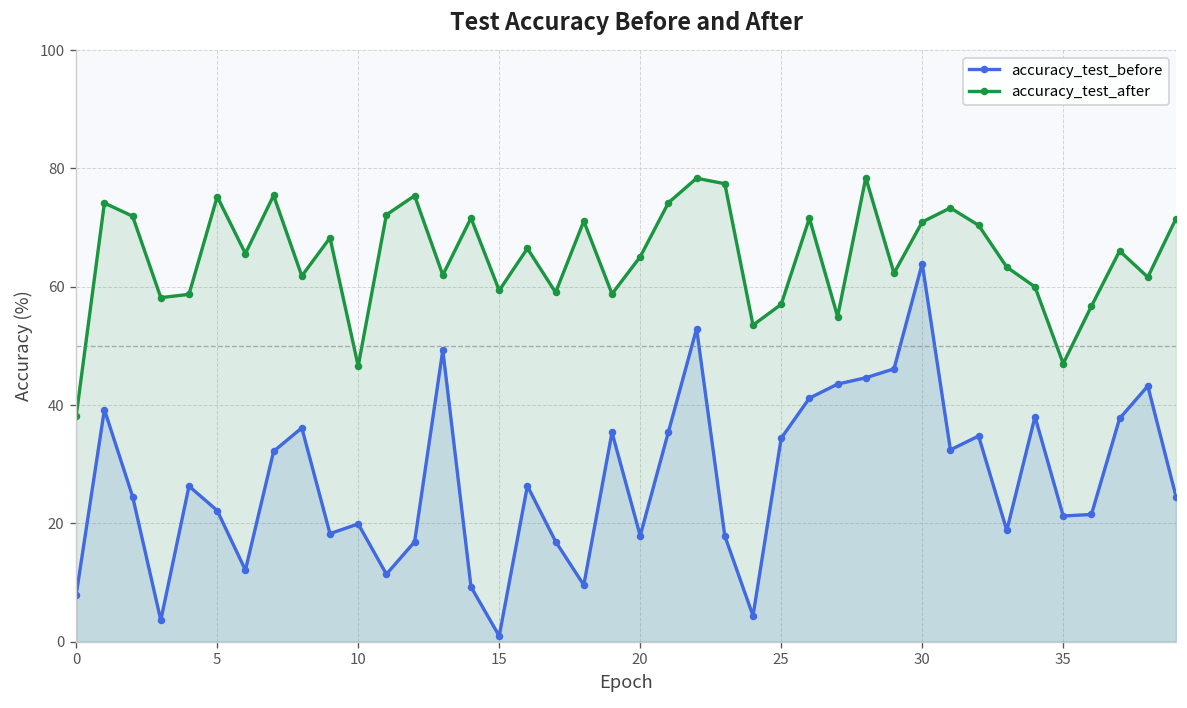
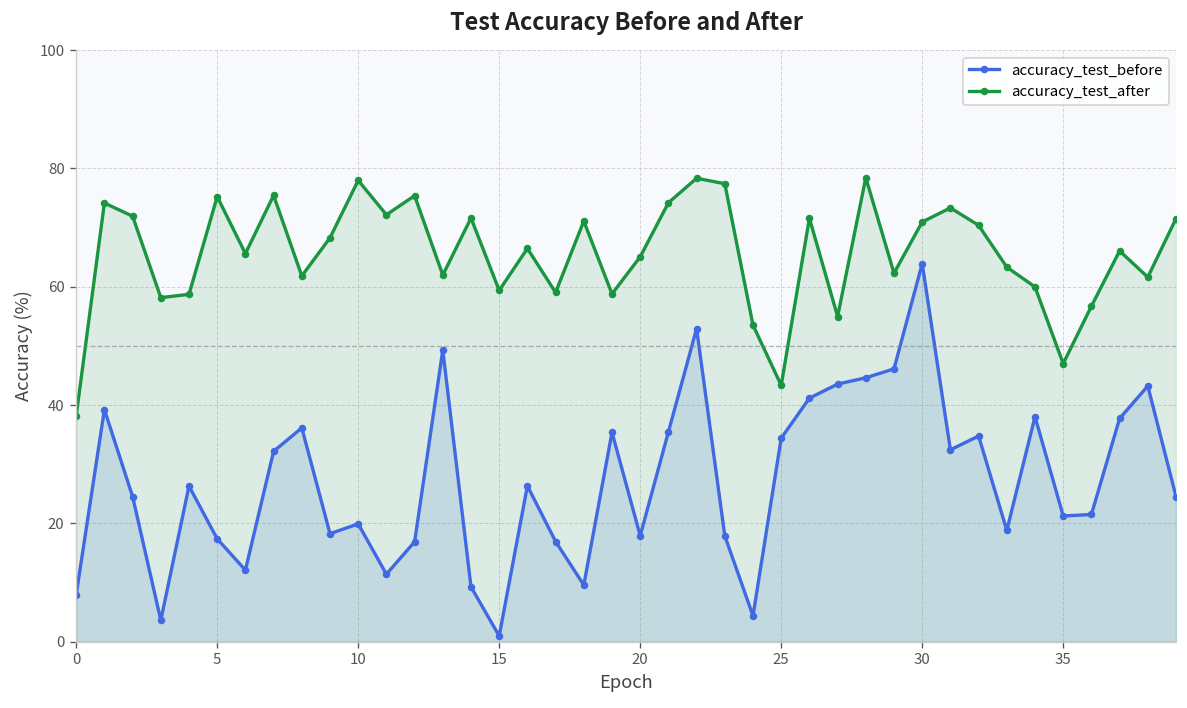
accuracy_test_before, 5: 22 -> 17
accuracy_test_after, 10: 47 -> 78
accuracy_test_after, 25: 57 -> 43
